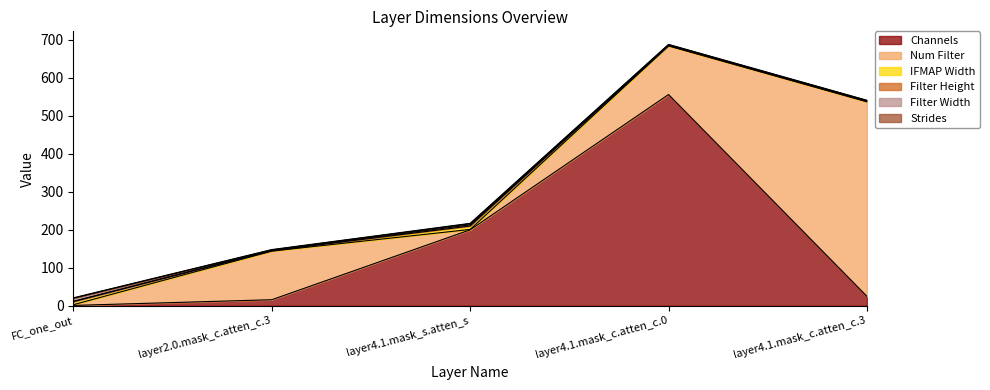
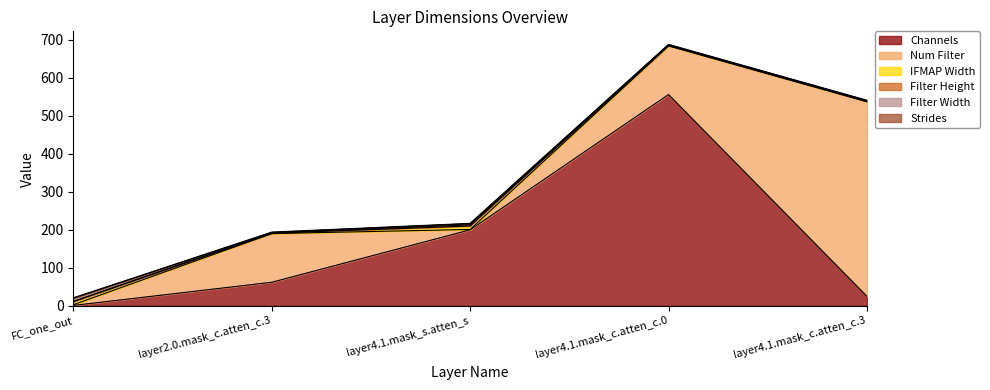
Channels, layer2.0.mask_c.atten_c.3: 20 -> 60
